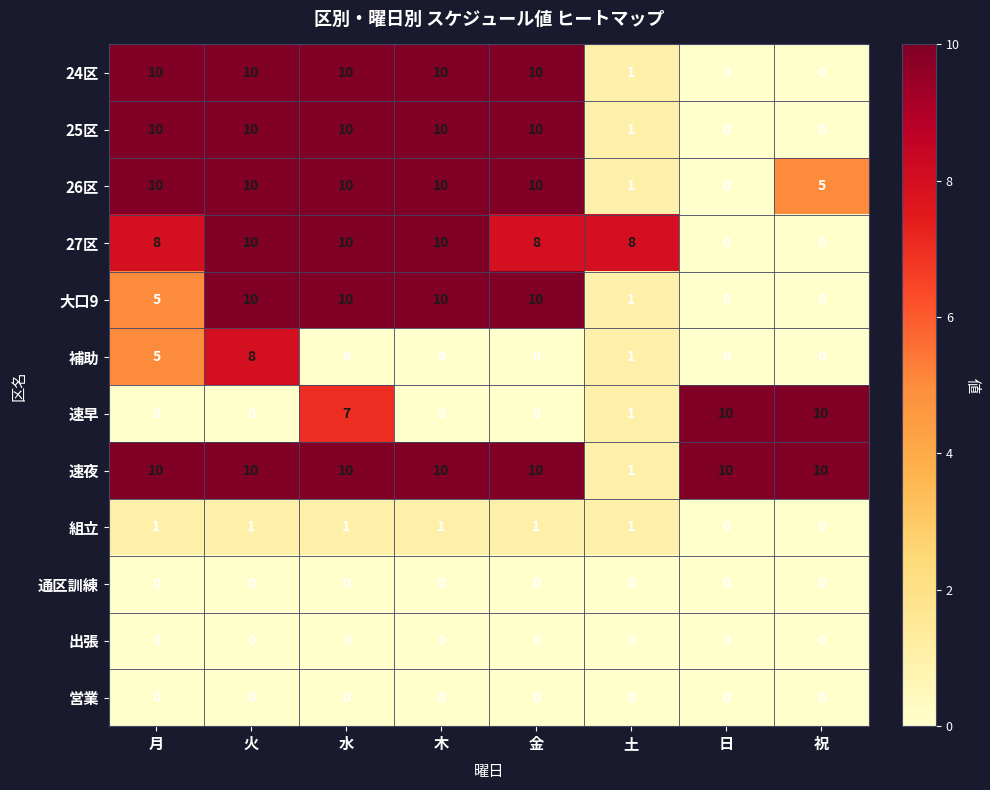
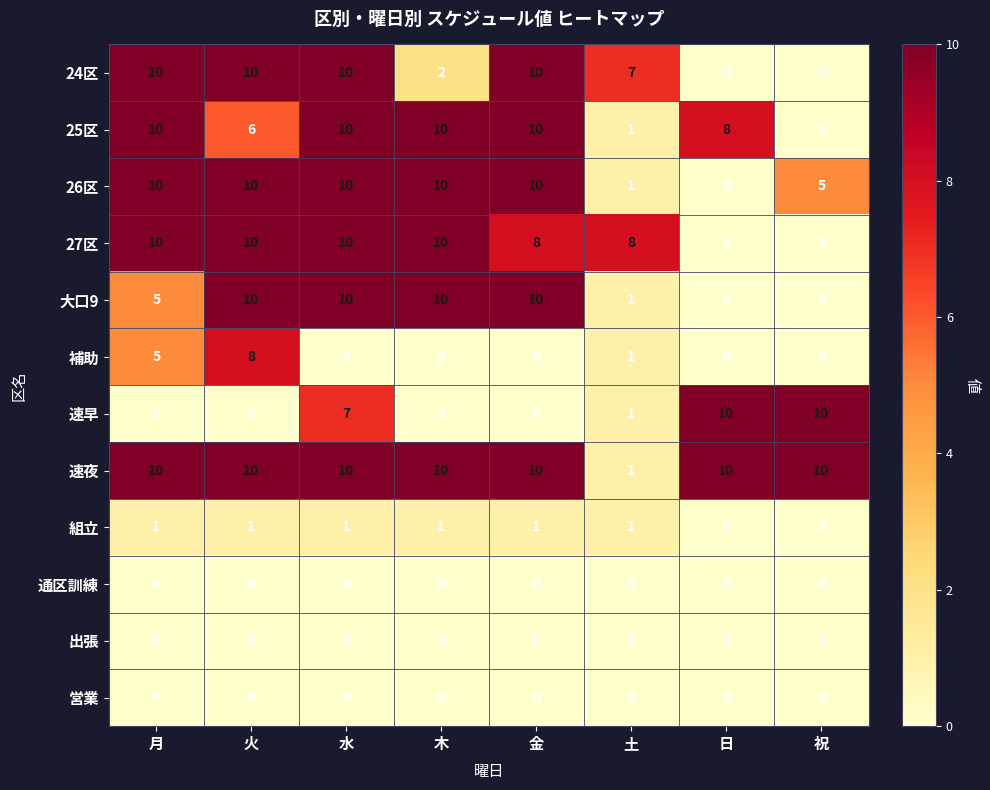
24区, 木: 10 -> 2
24区, 土: 1 -> 7
25区, 火: 10 -> 6
25区, 日: 0 -> 8
27区, 月: 8 -> 10
